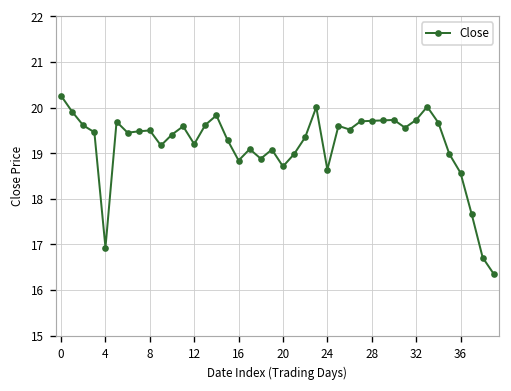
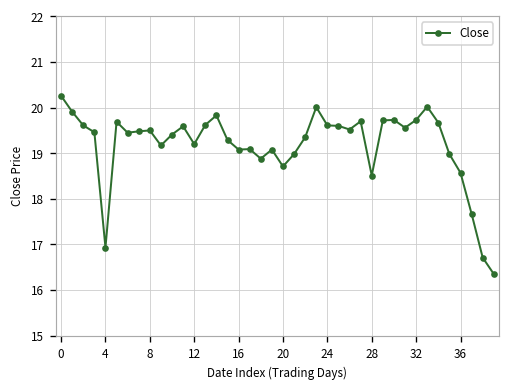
16: 18.8 -> 19.1
24: 18.6 -> 19.6
28: 19.7 -> 18.5
